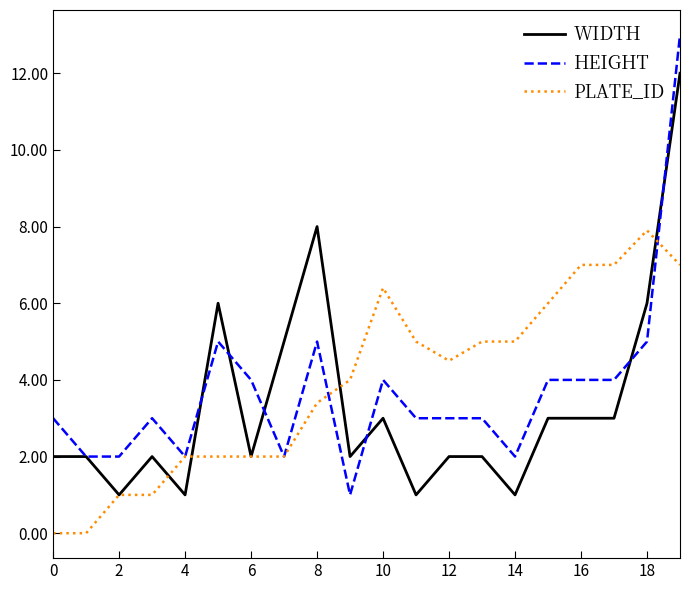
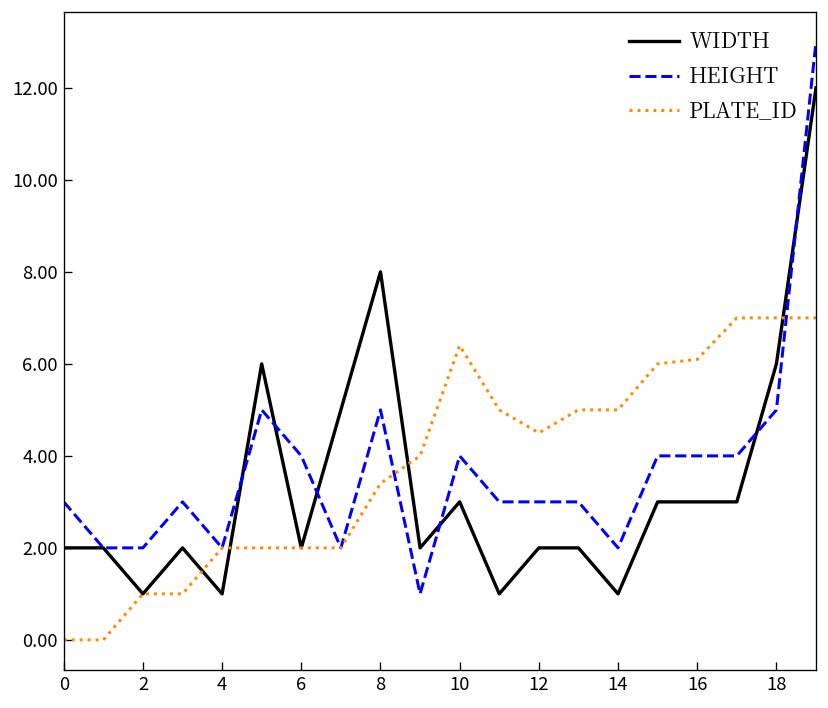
PLATE_ID, 16: 7.0 -> 6.1
PLATE_ID, 18: 7.9 -> 7.0
